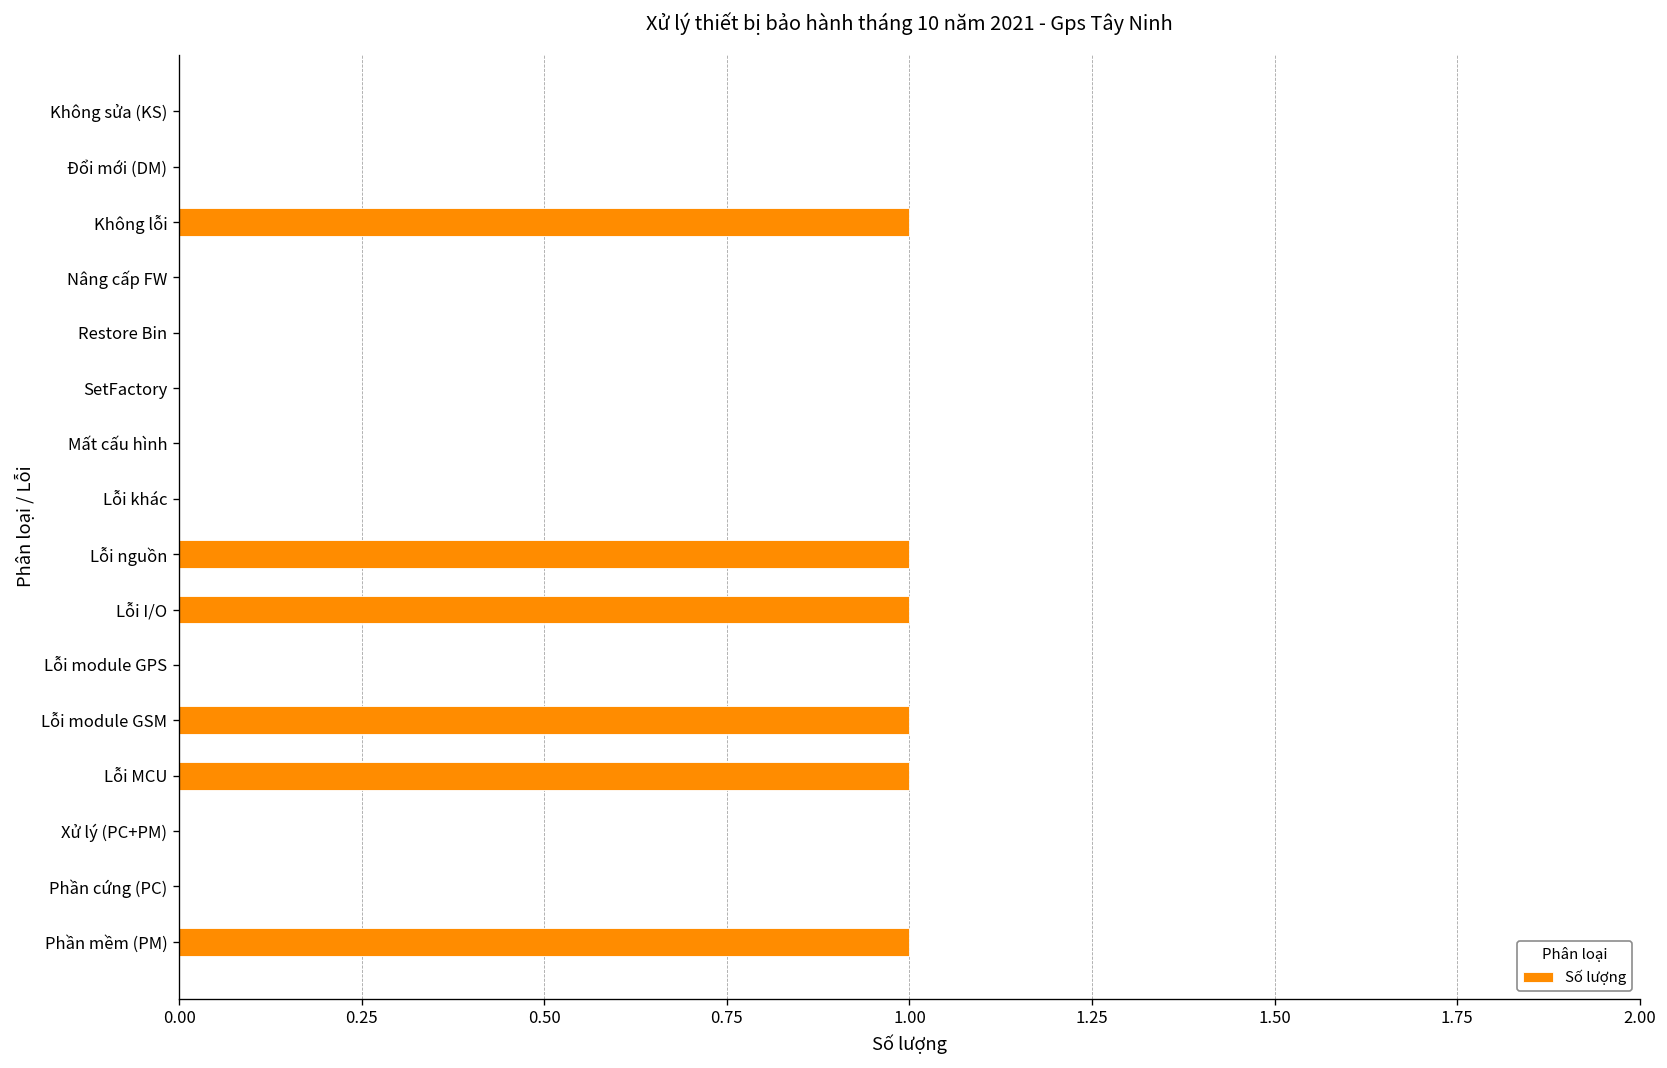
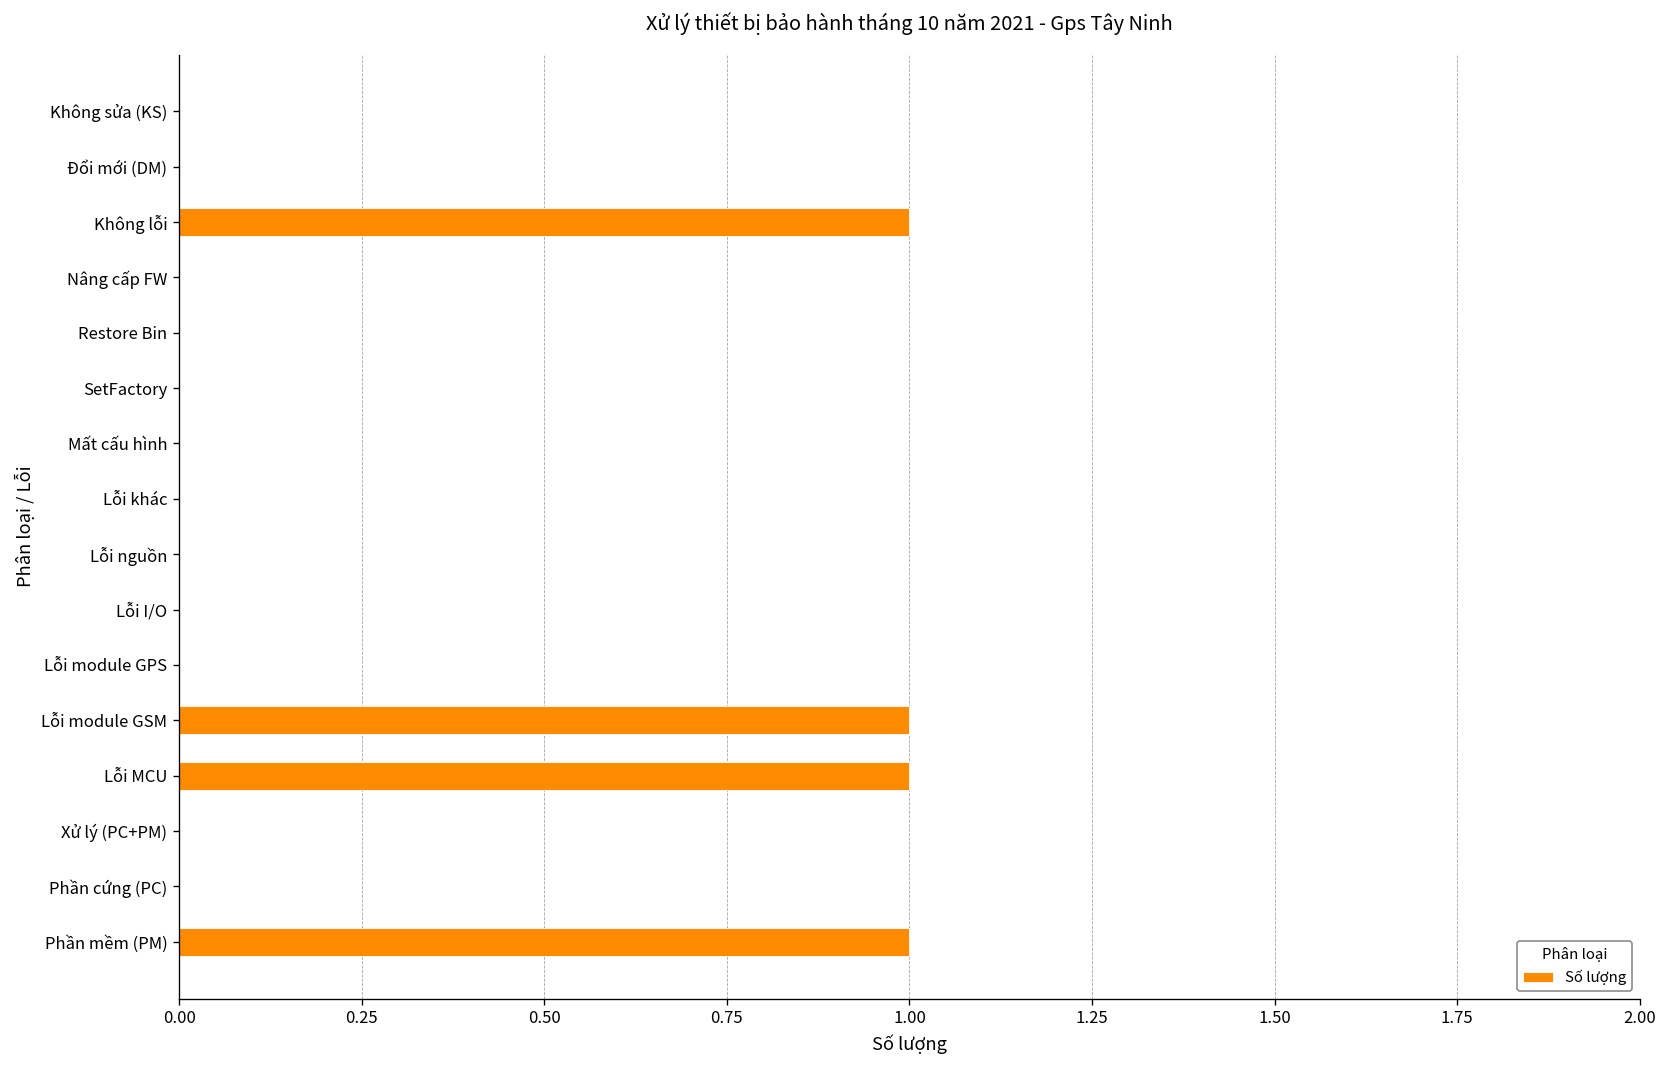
Lỗi nguồn: 1 -> 0
Lỗi I/O: 1 -> 0
